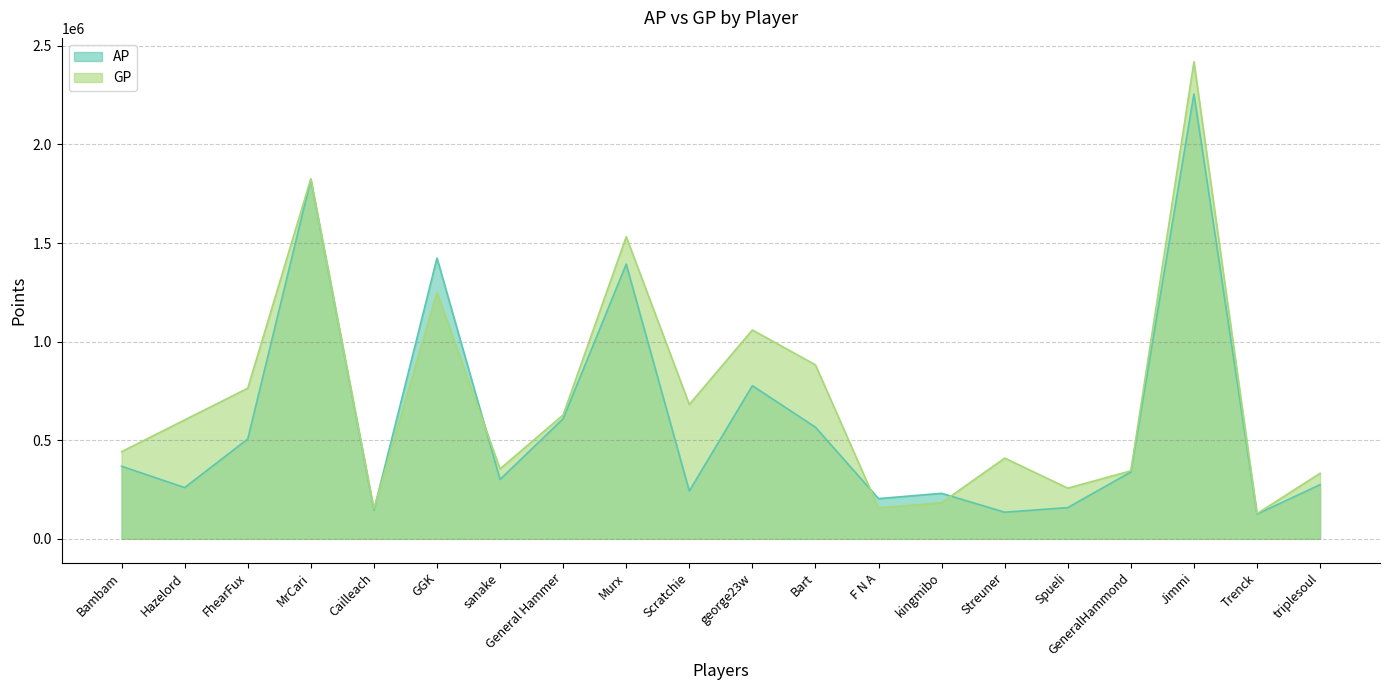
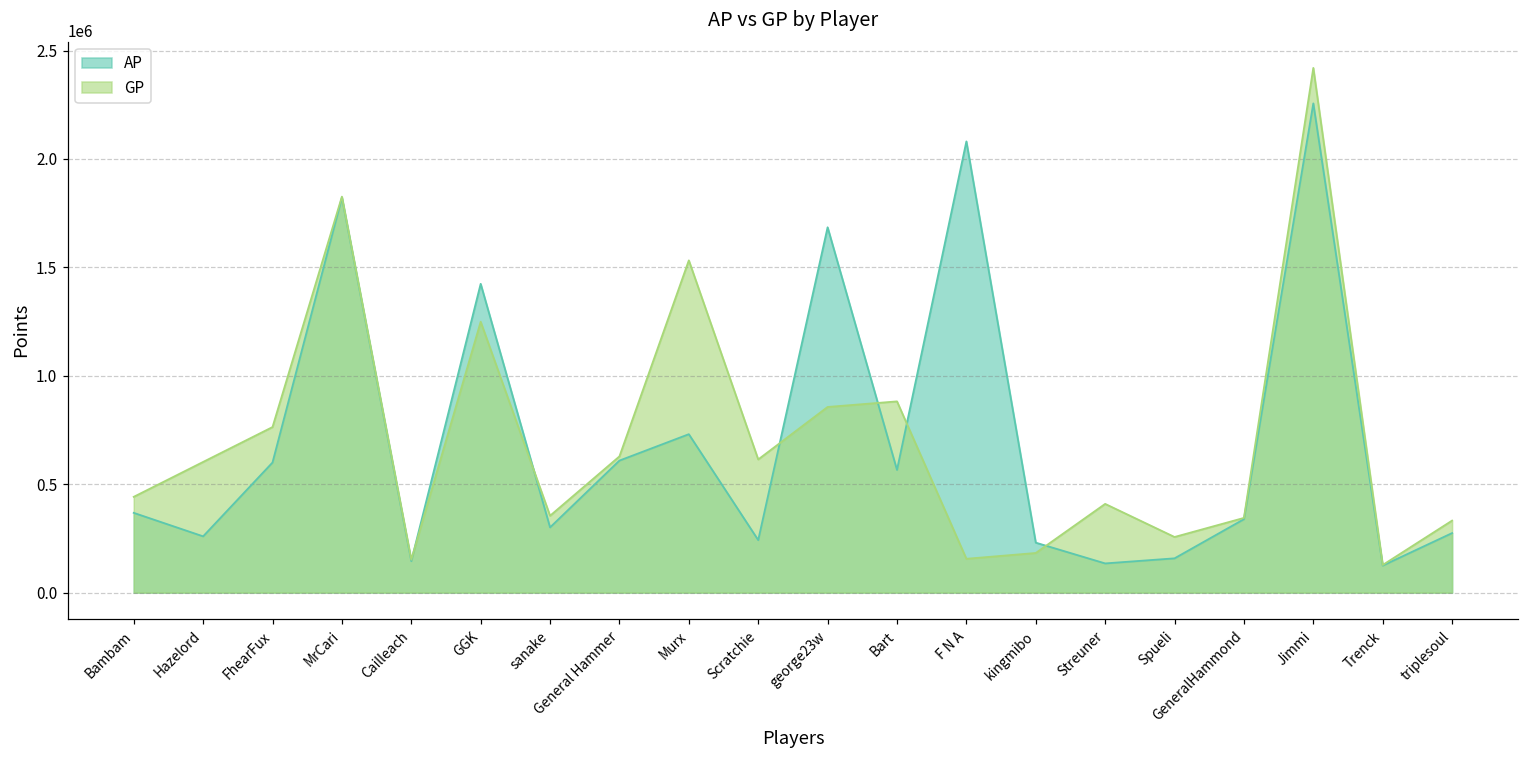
AP, FhearFux: 510000 -> 600000
AP, Murx: 1390000 -> 730000
GP, Scratchie: 680000 -> 610000
AP, george23w: 780000 -> 1680000
GP, george23w: 1060000 -> 860000
AP, F N A: 200000 -> 2080000
